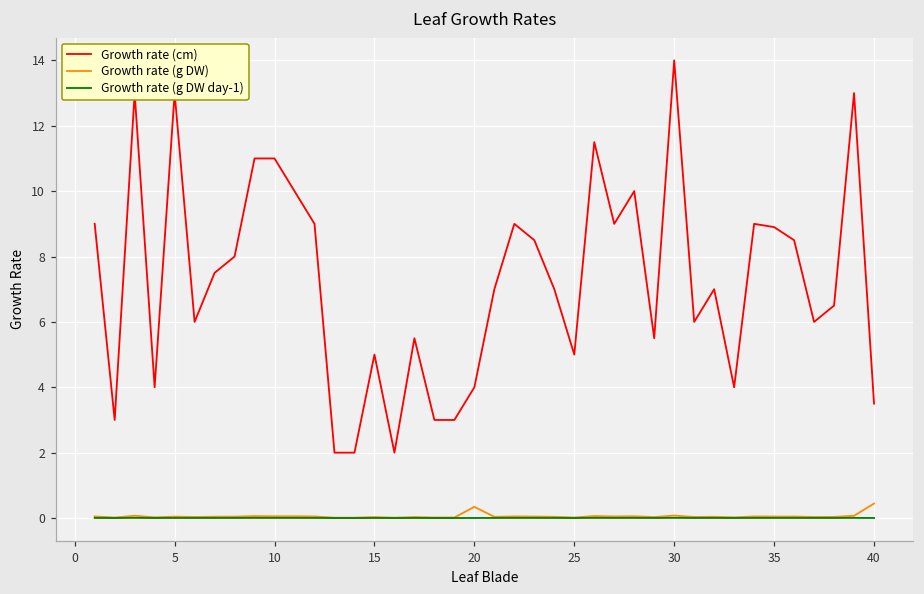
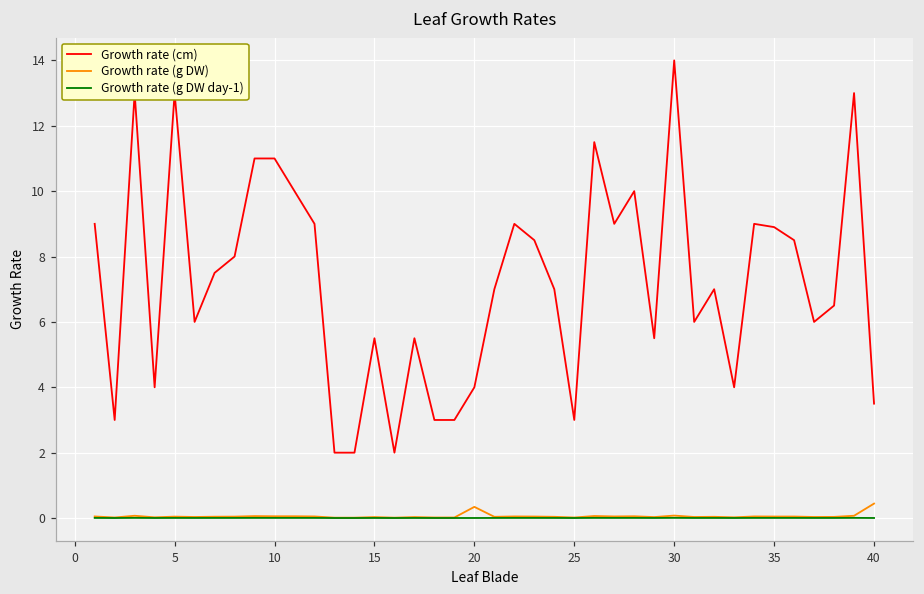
Growth rate (cm), 15: 5.0 -> 5.5
Growth rate (cm), 25: 5 -> 3
